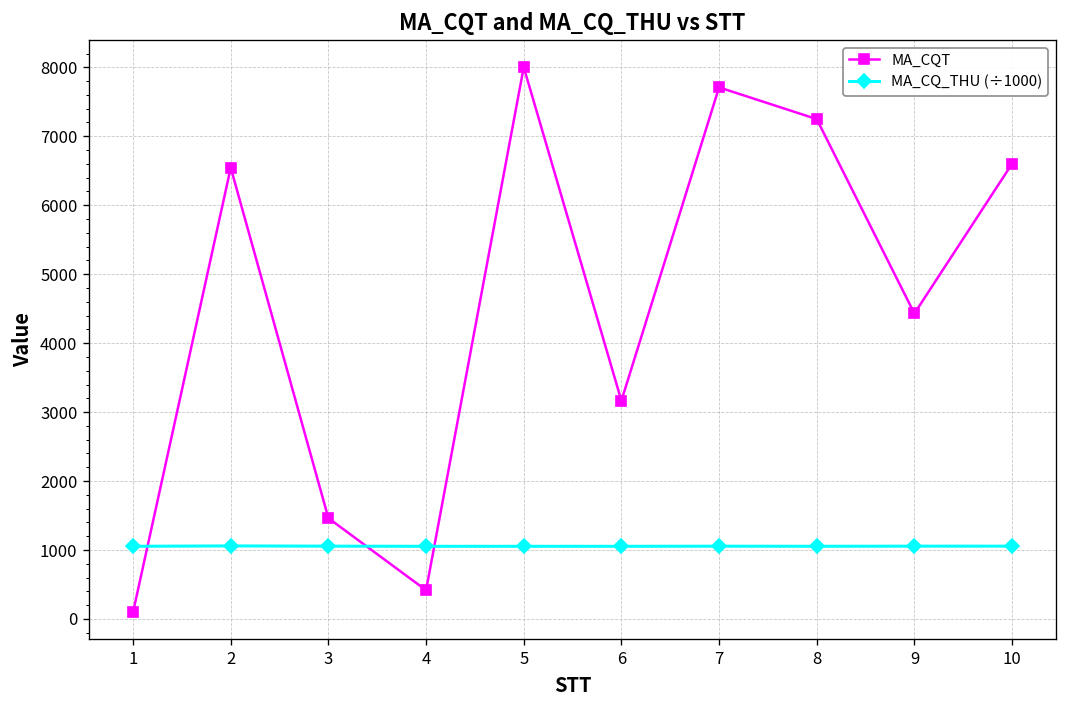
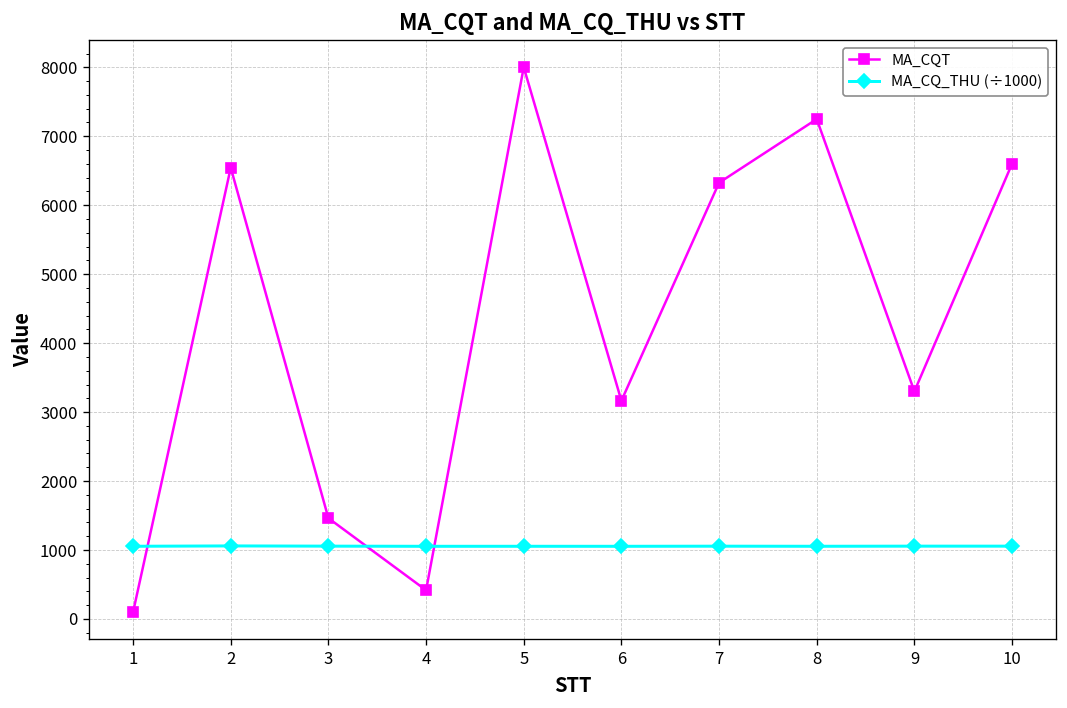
MA_CQT, 7: 7700 -> 6300
MA_CQT, 9: 4400 -> 3300
